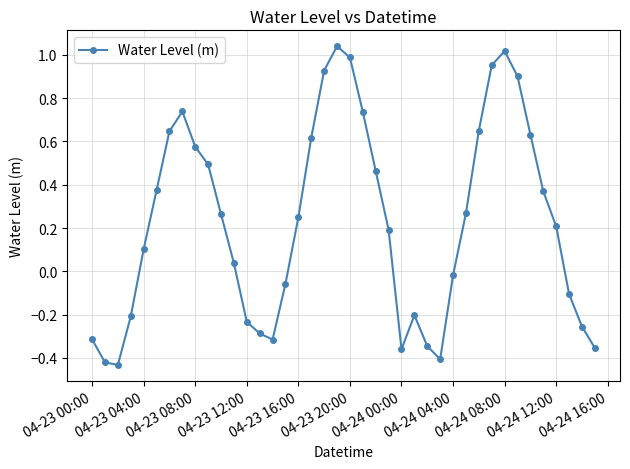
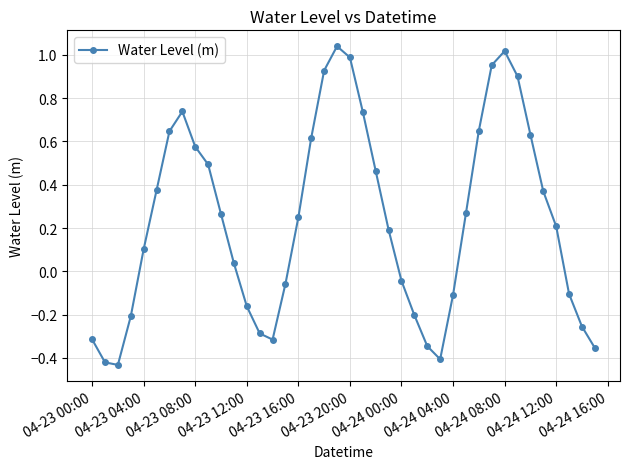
04-23 12:00: -0.23 -> -0.16
04-24 00:00: -0.36 -> -0.04
04-24 04:00: -0.02 -> -0.11
